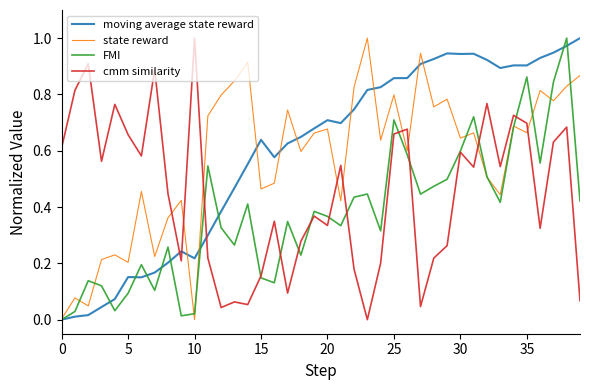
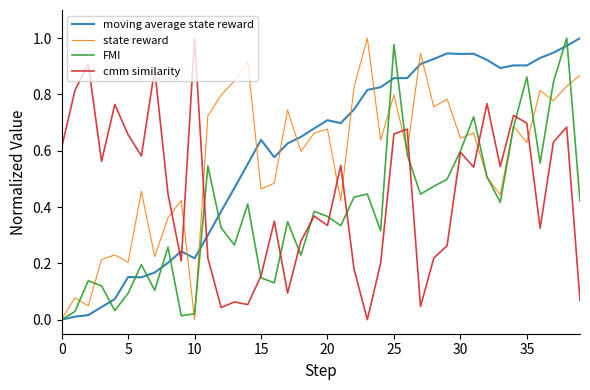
FMI, 25: 0.71 -> 0.98
state reward, 35: 0.66 -> 0.63
